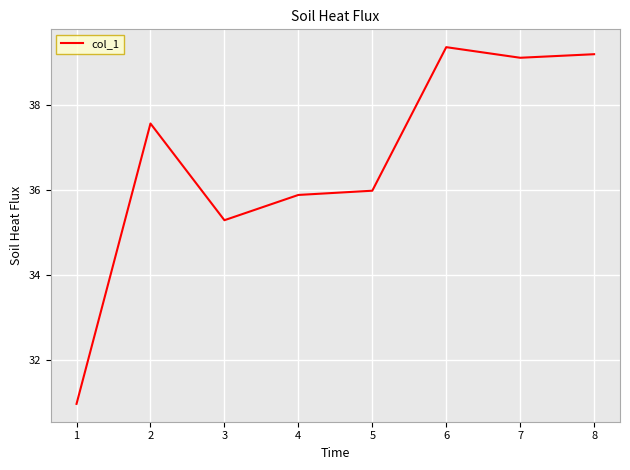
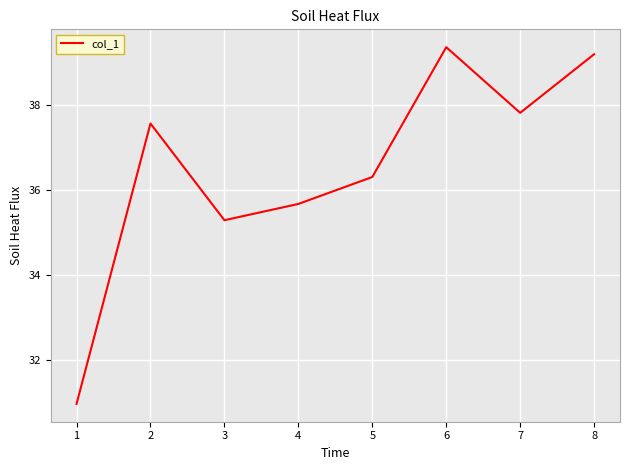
4: 35.9 -> 35.7
5: 36.0 -> 36.3
7: 39.1 -> 37.8
